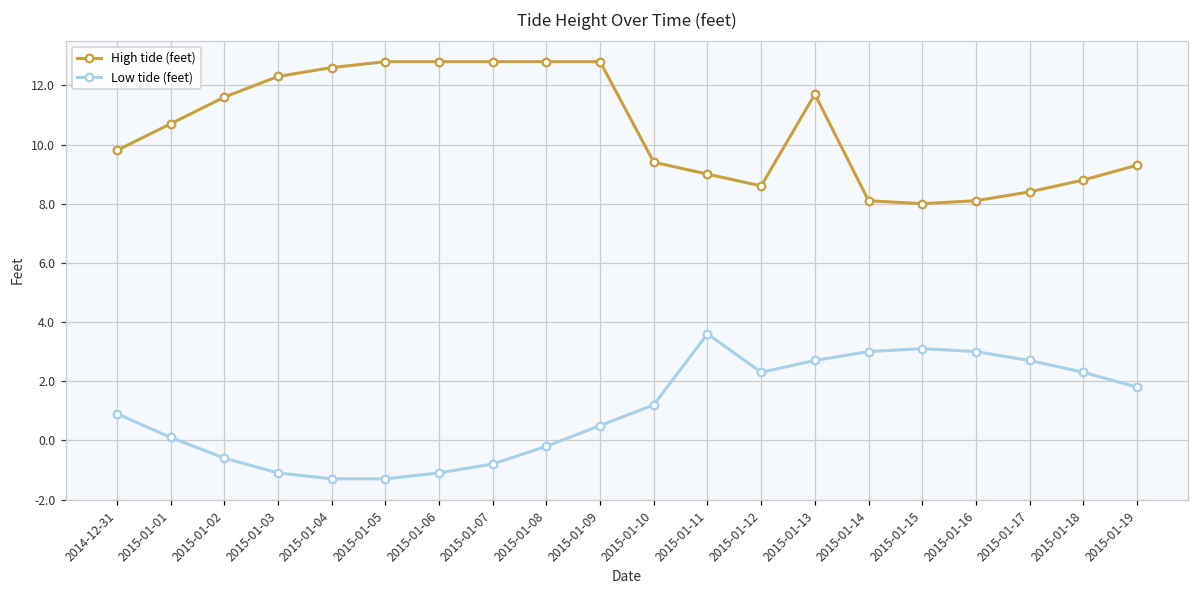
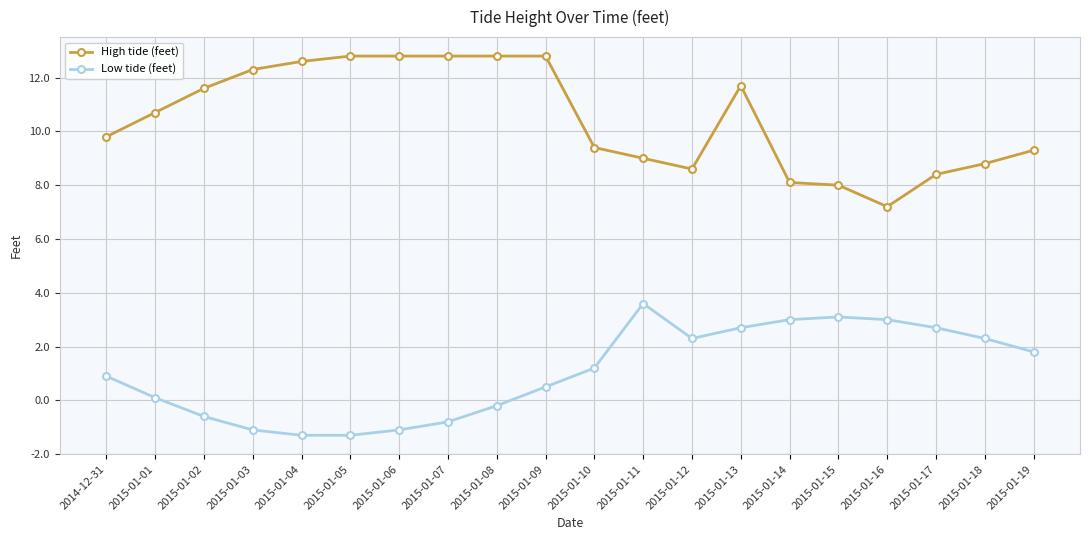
High tide (feet), 2015-01-16: 8.1 -> 7.2
